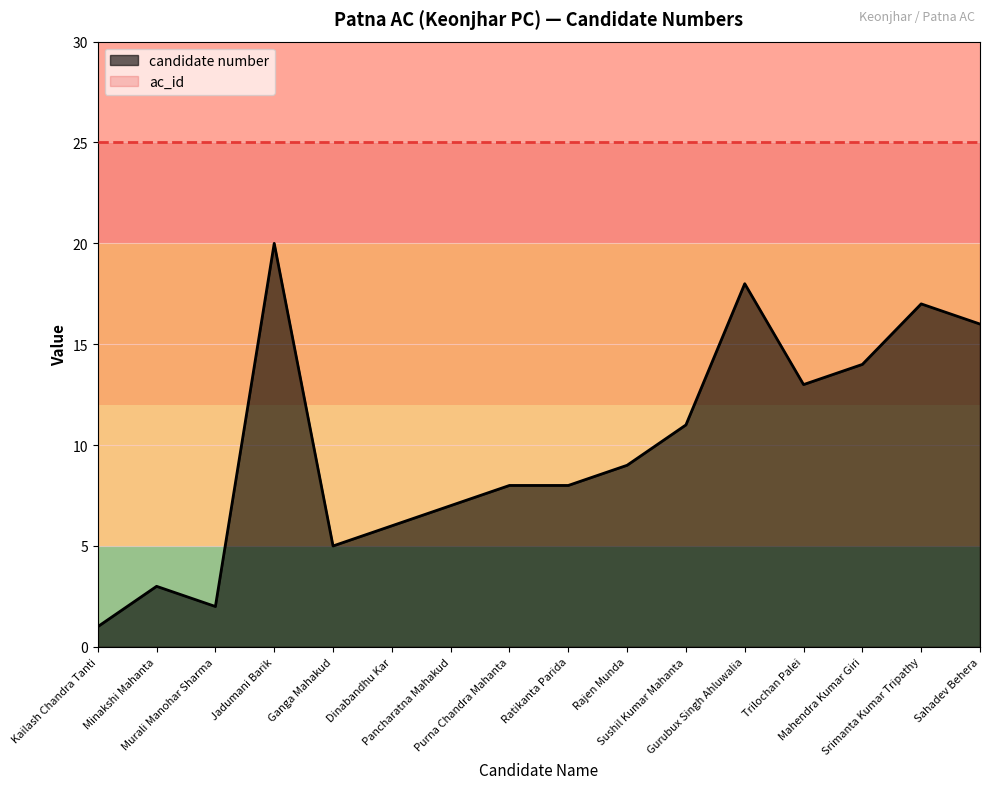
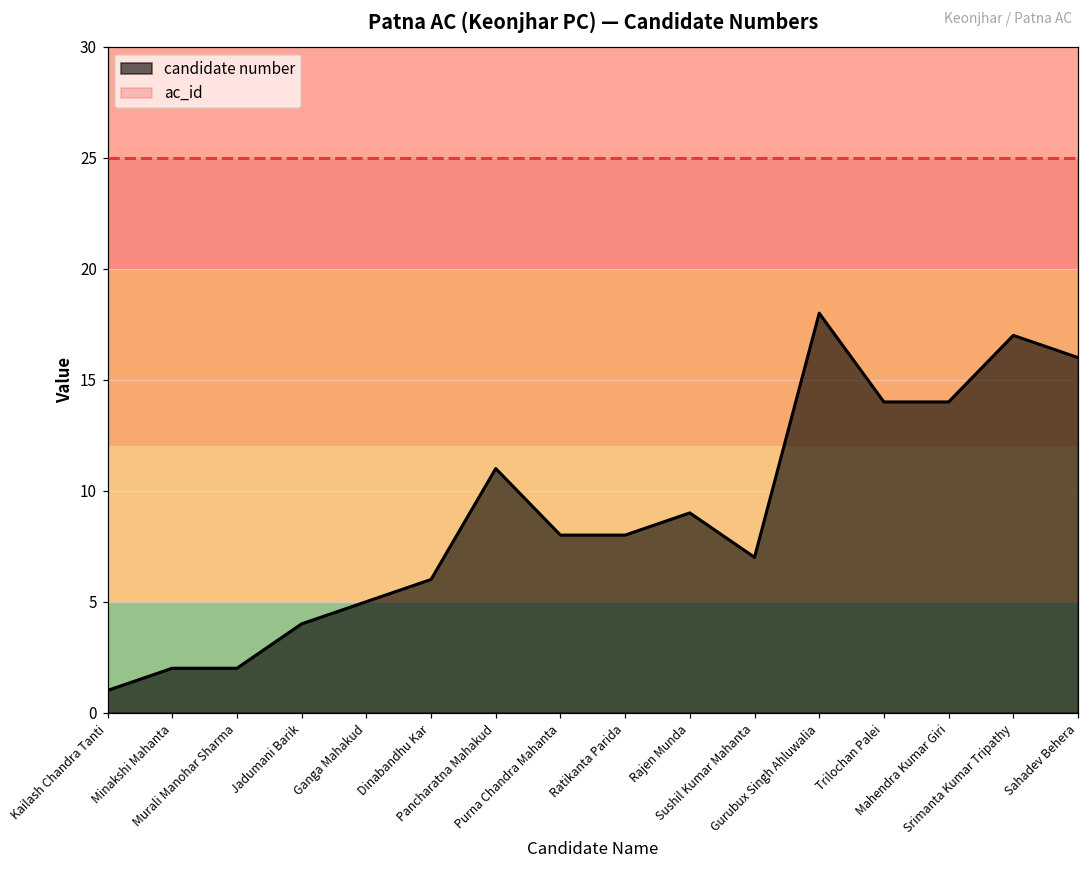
candidate number, Minakshi Mahanta: 3 -> 2
candidate number, Jadumani Barik: 20 -> 4
candidate number, Pancharatna Mahakud: 7 -> 11
candidate number, Sushil Kumar Mahanta: 11 -> 7
candidate number, Trilochan Palei: 13 -> 14
